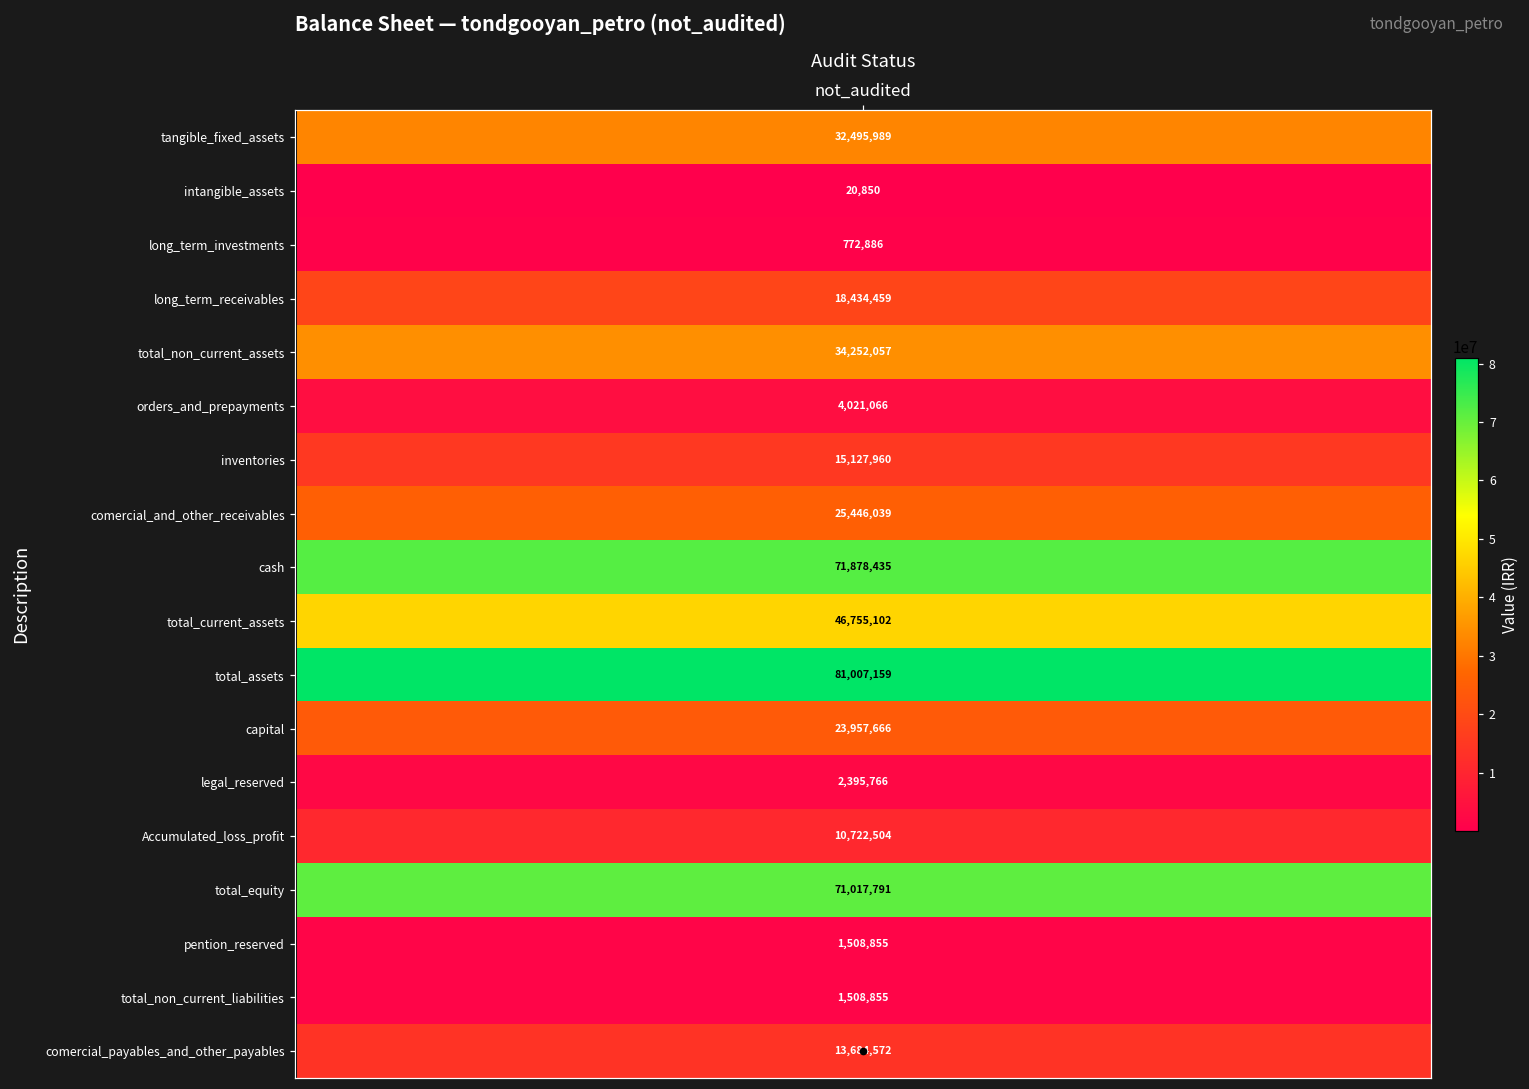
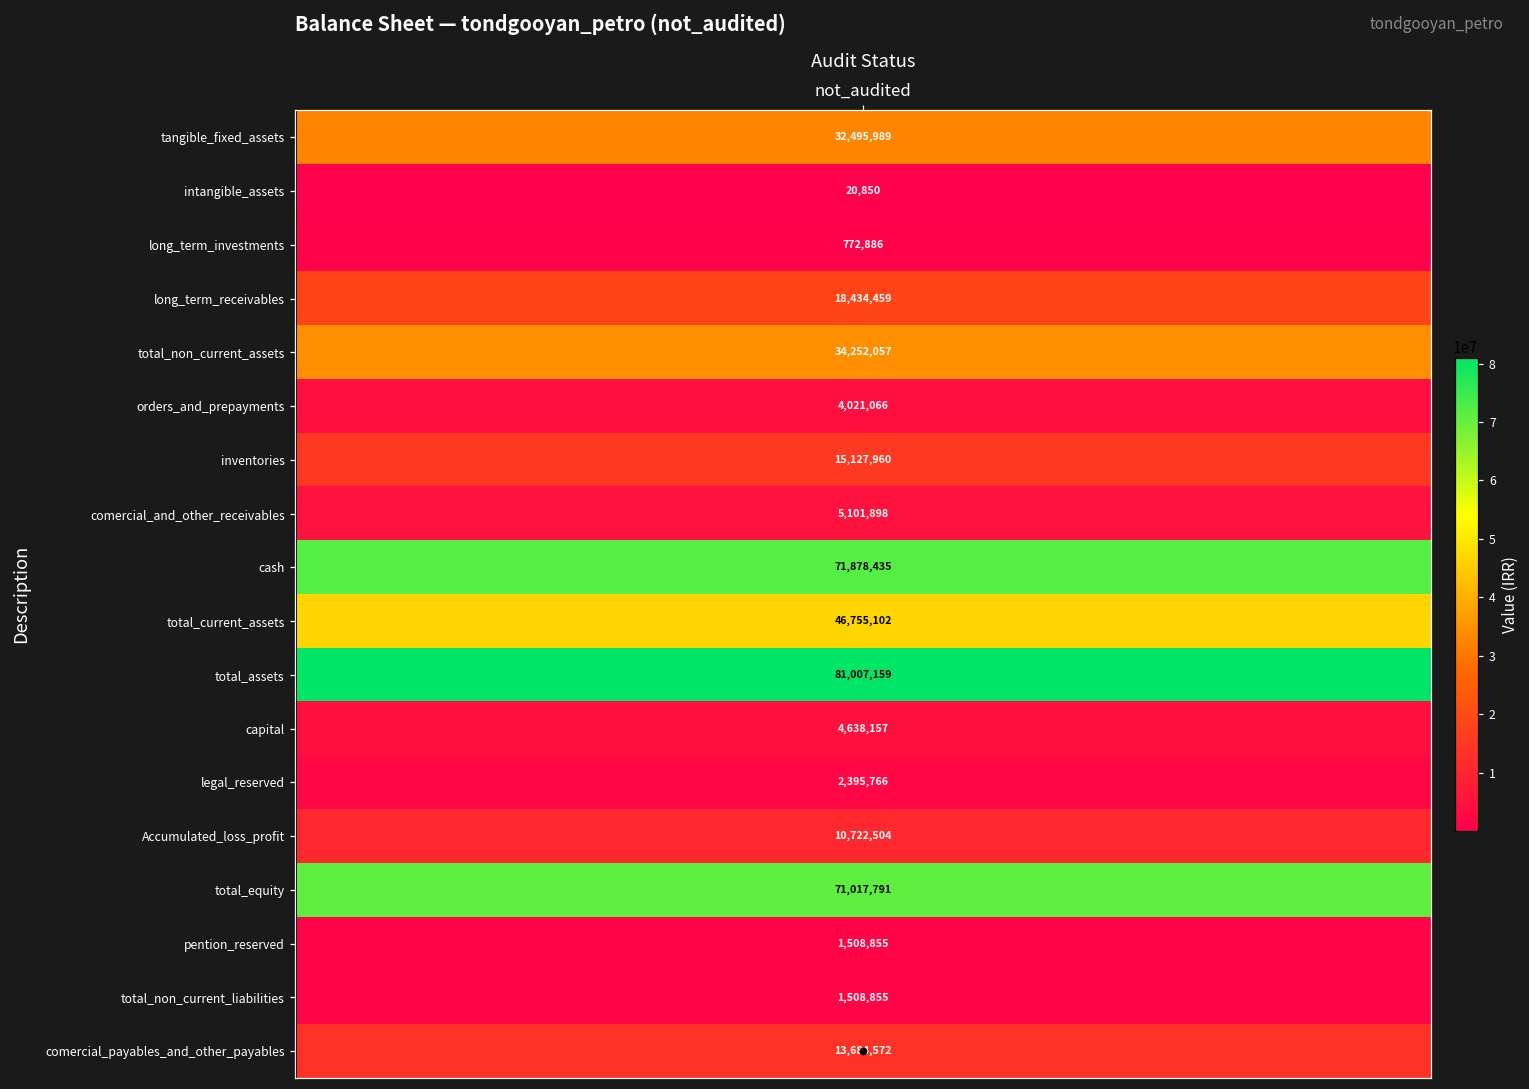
comercial_and_other_receivables, not_audited: 25,446,039 -> 5,101,898
capital, not_audited: 23,957,666 -> 4,638,157
